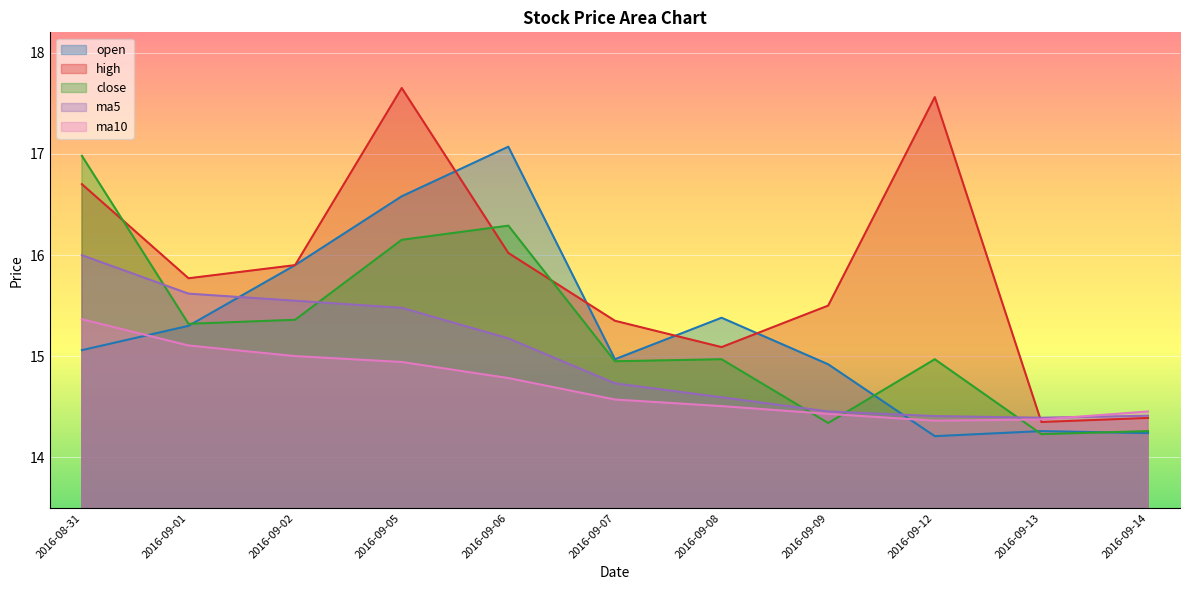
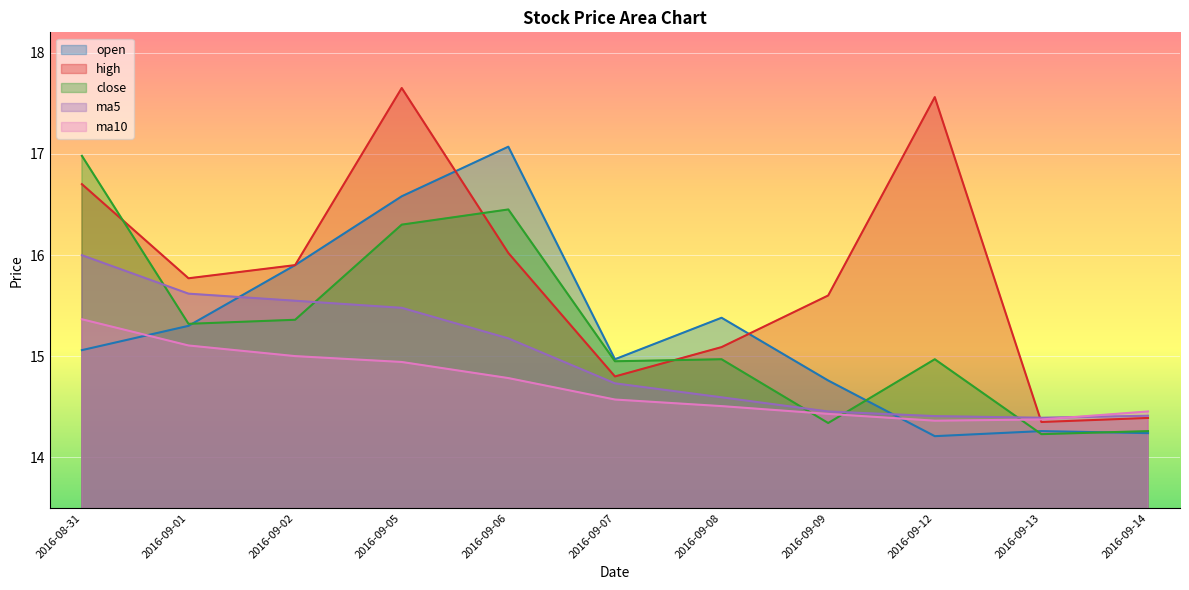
close, 2016-09-05: 16.15 -> 16.30
close, 2016-09-06: 16.29 -> 16.45
high, 2016-09-07: 15.35 -> 14.80
open, 2016-09-09: 14.92 -> 14.76
high, 2016-09-09: 15.5 -> 15.6
